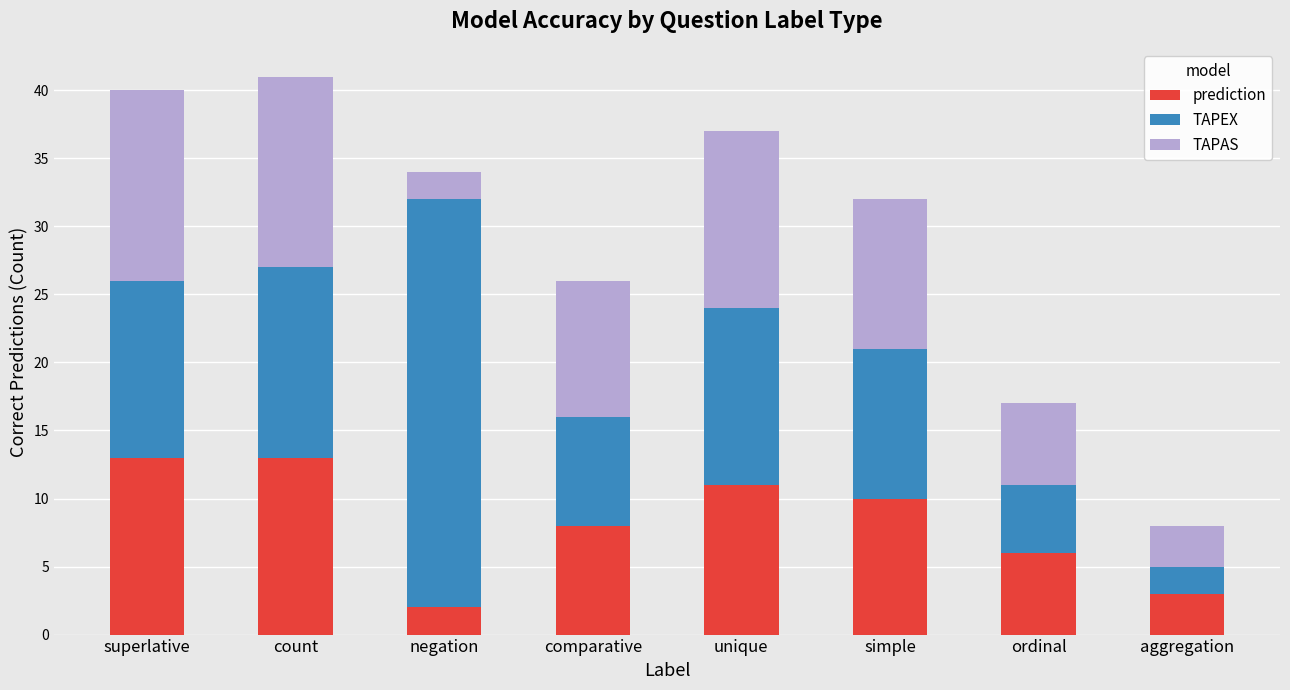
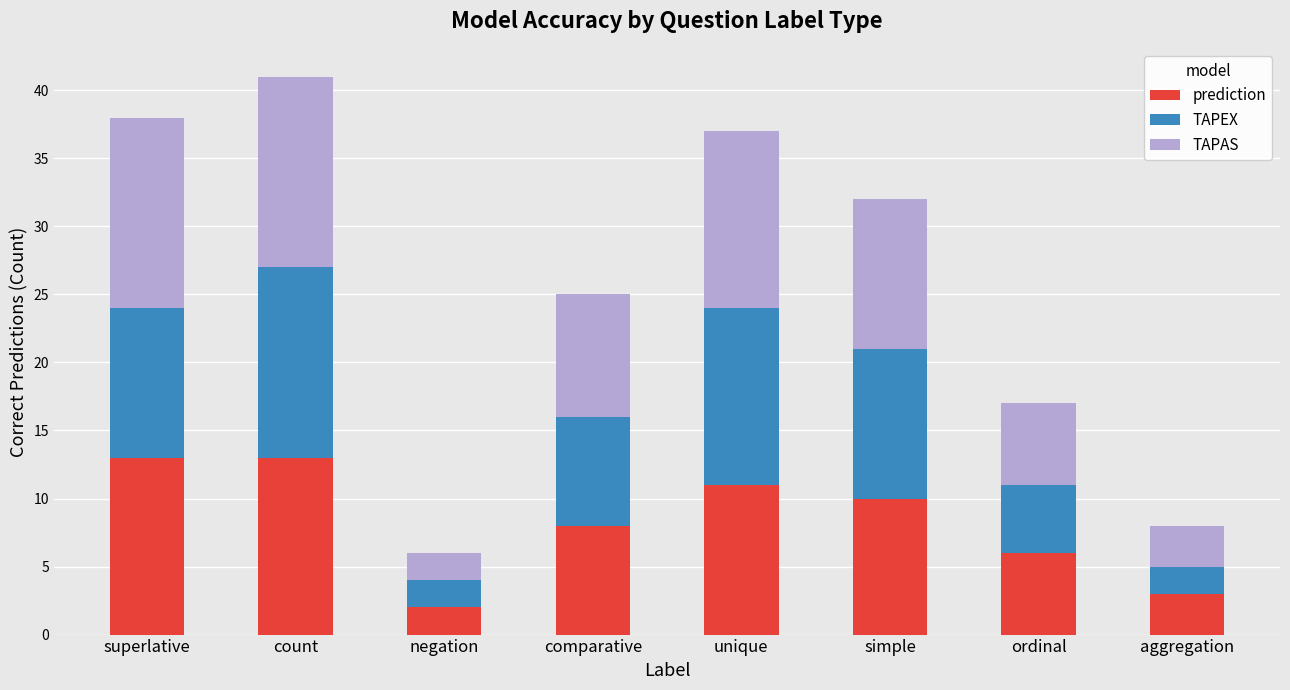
TAPEX, superlative: 13 -> 11
TAPEX, negation: 30 -> 2
TAPAS, comparative: 10 -> 9
